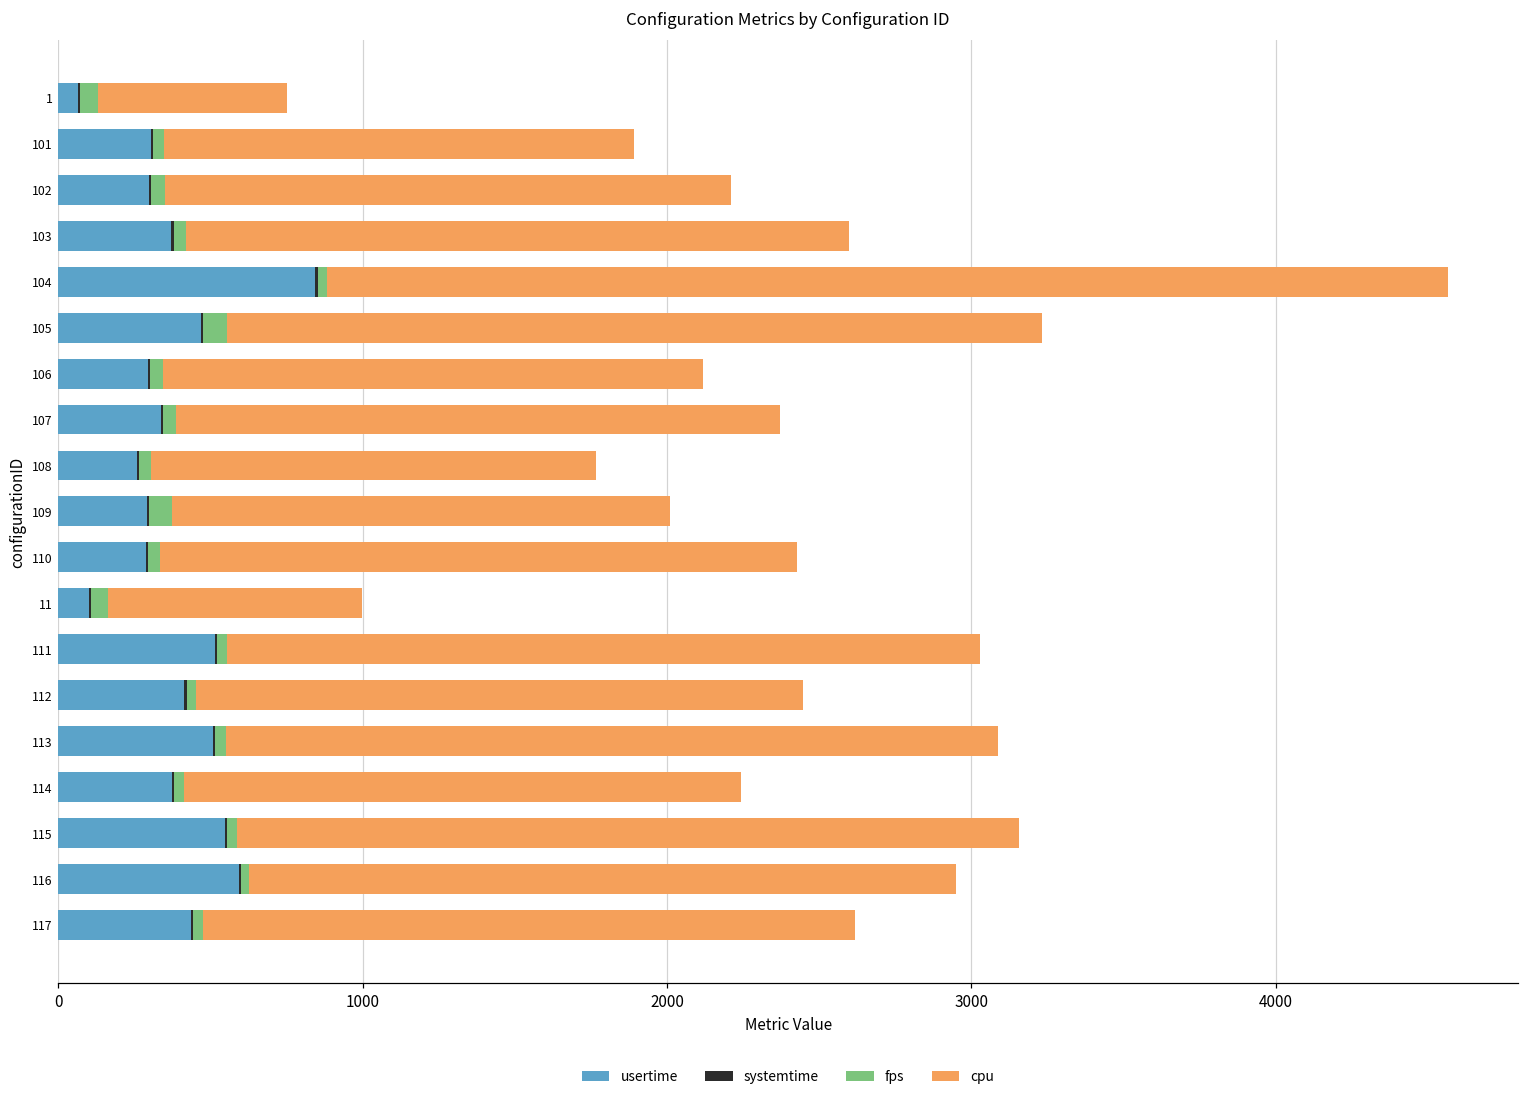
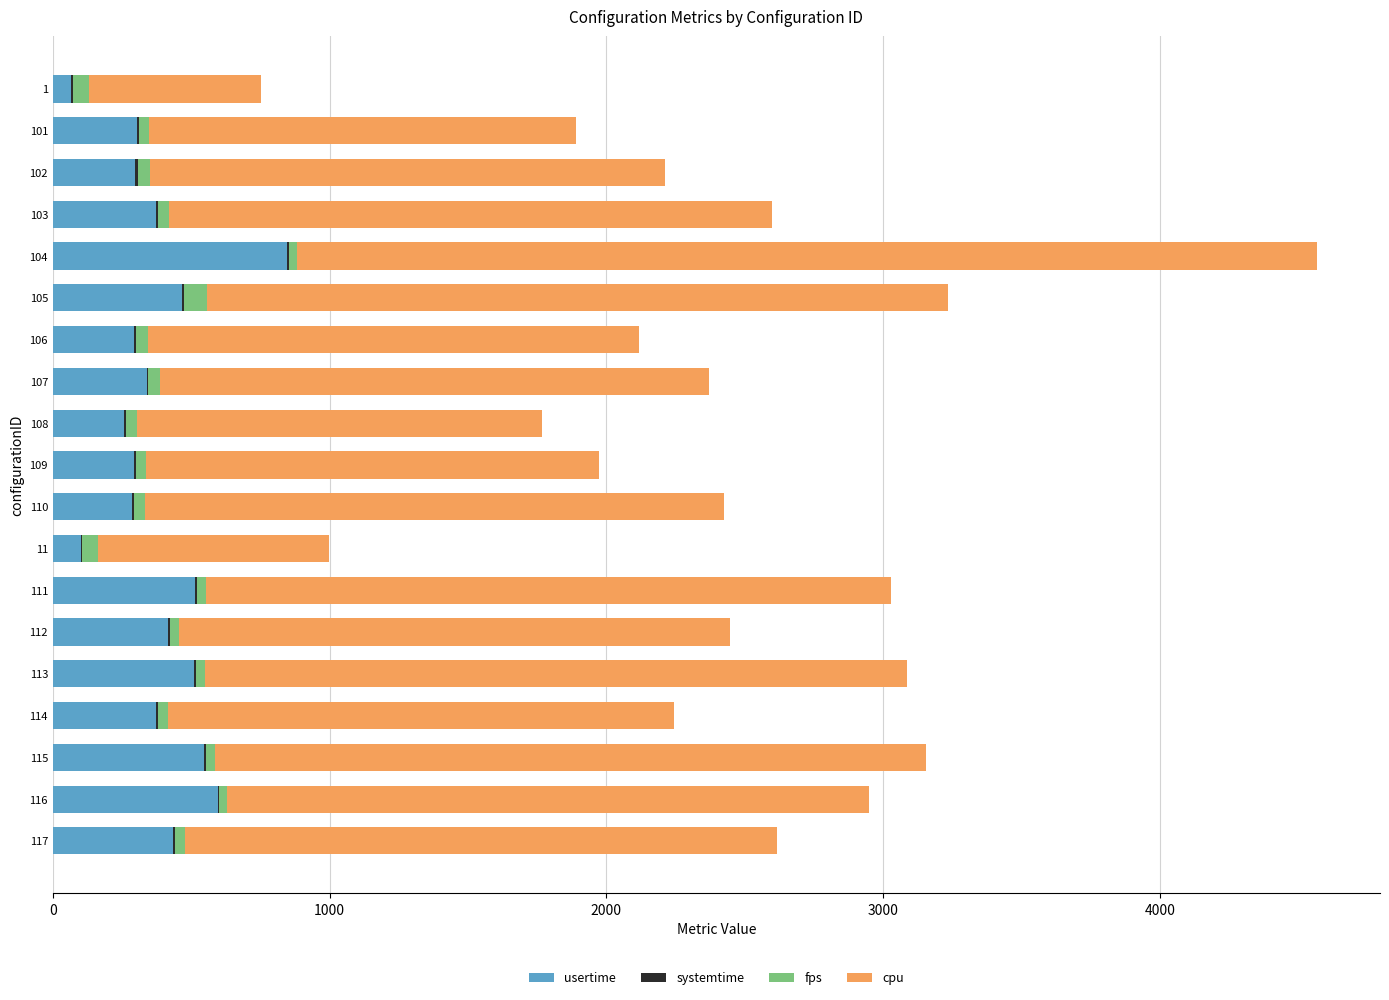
fps, 109: 70 -> 40
